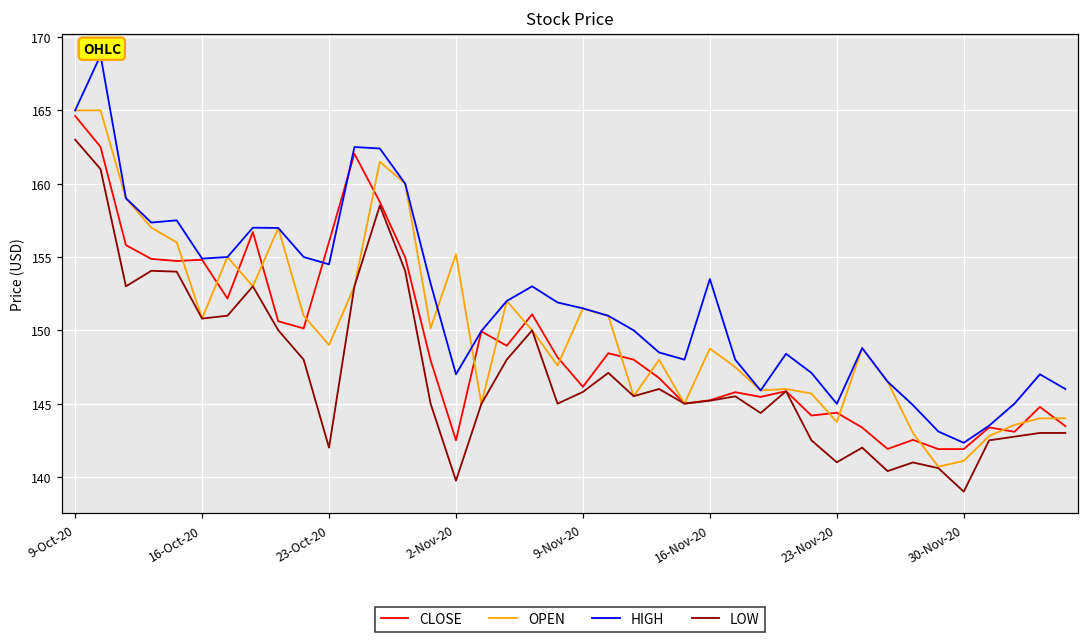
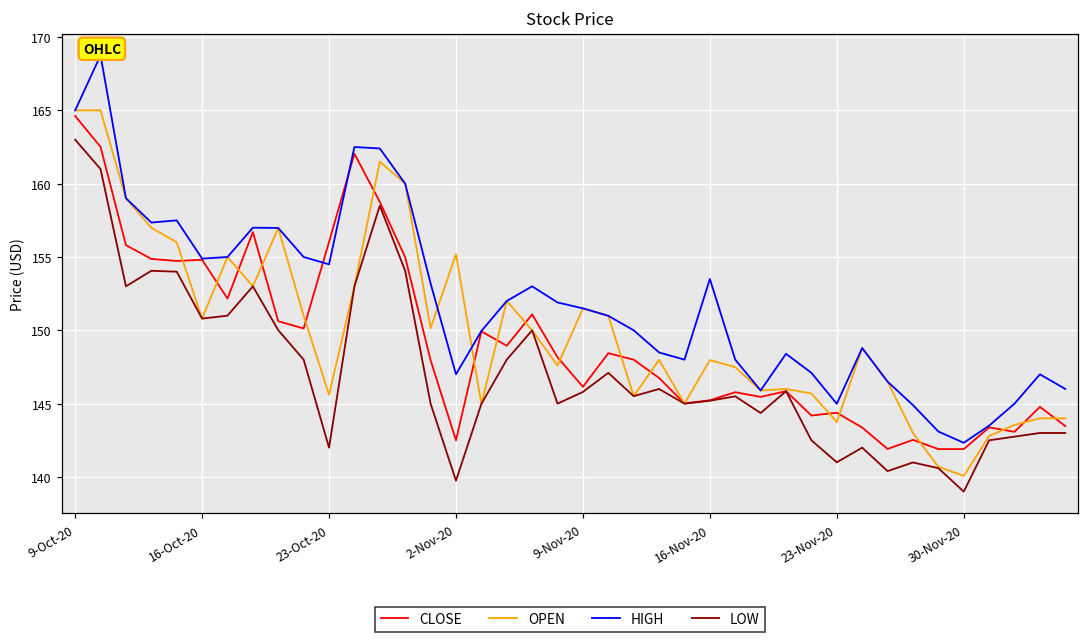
OPEN, 23-Oct-20: 149.0 -> 145.6
OPEN, 16-Nov-20: 148.8 -> 148.0
OPEN, 30-Nov-20: 141.1 -> 140.1
